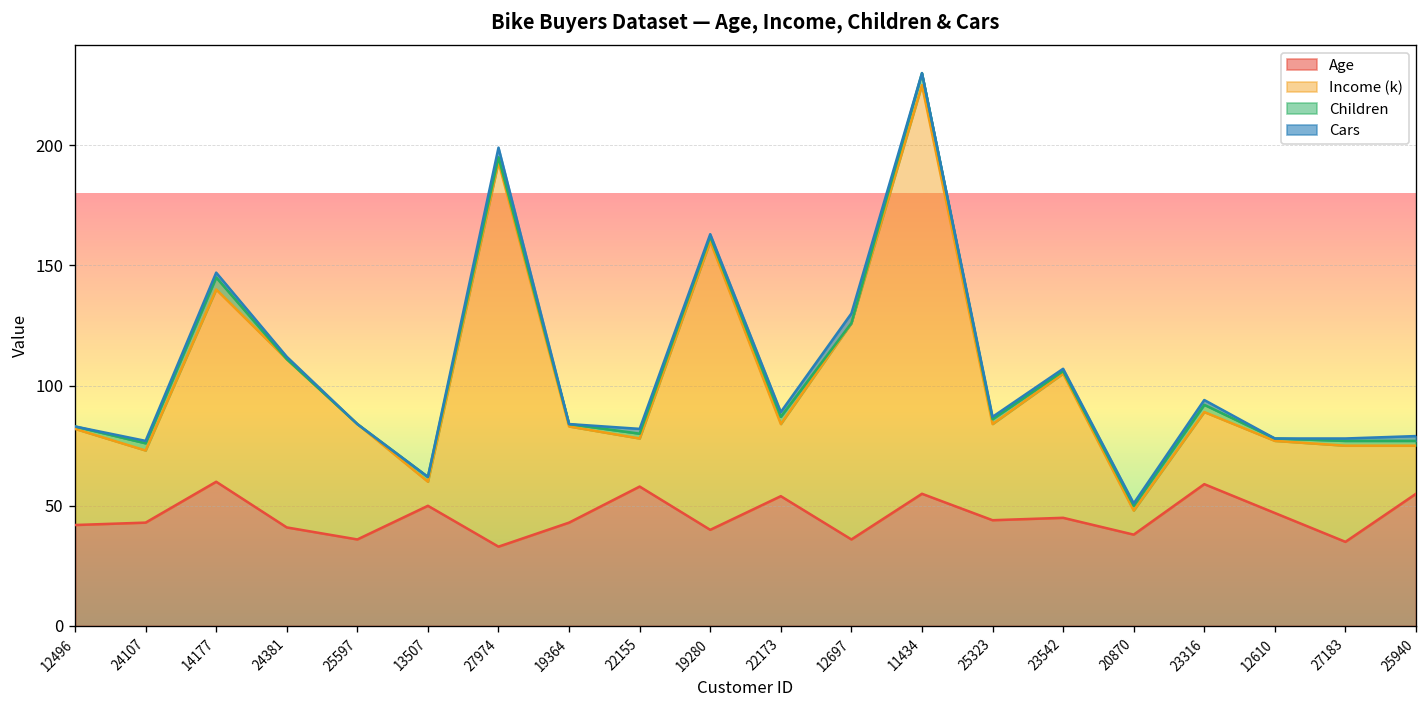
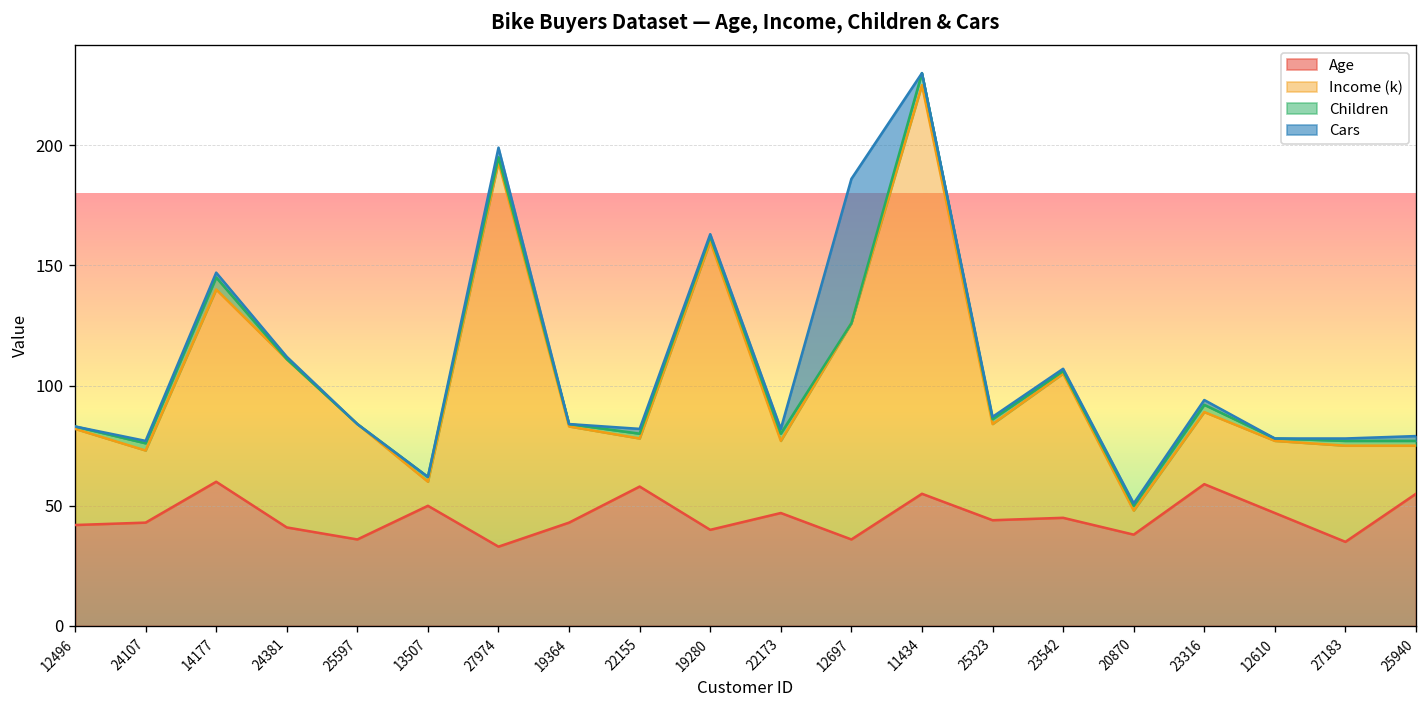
Age, 22173: 54 -> 47
Cars, 12697: 4 -> 60
